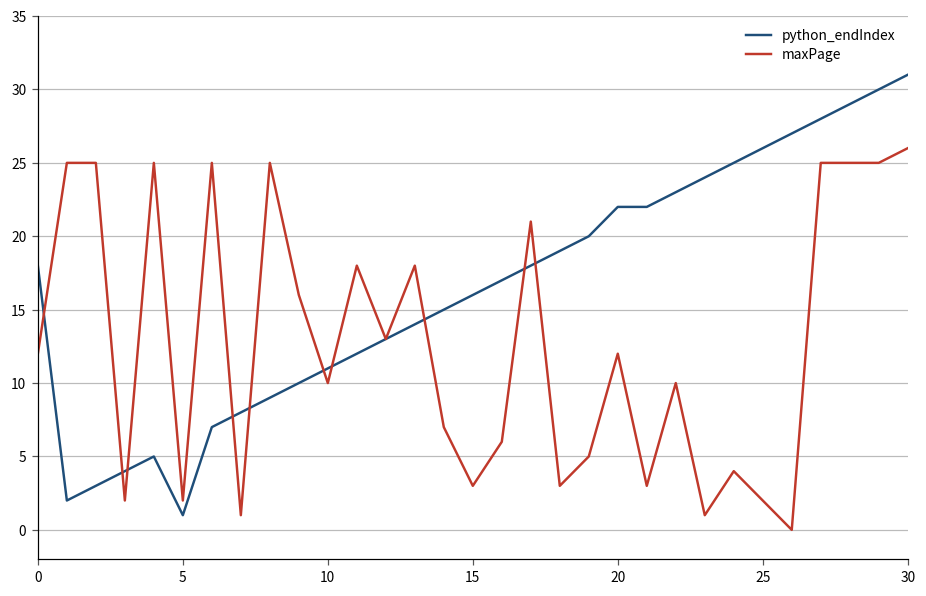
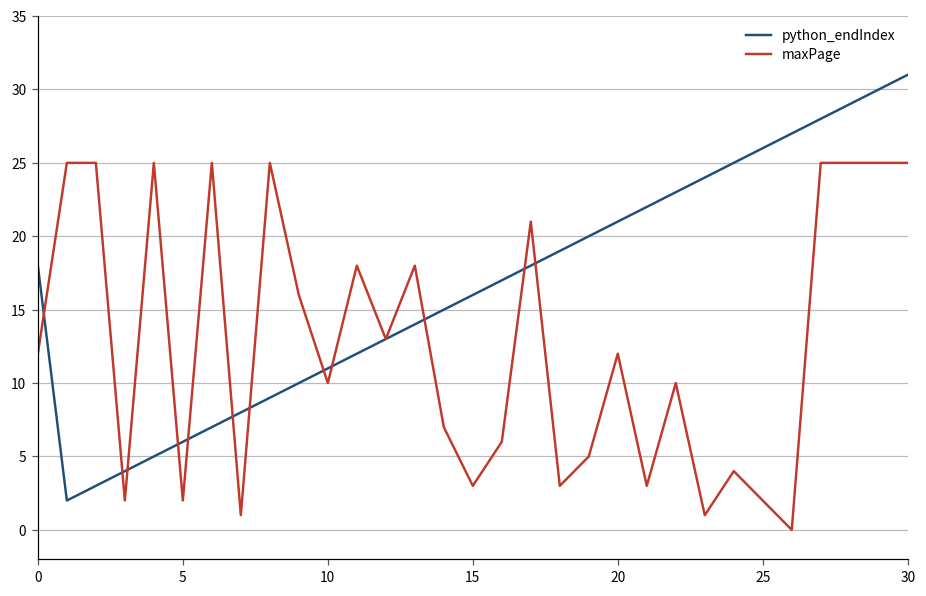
python_endIndex, 5: 1 -> 6
python_endIndex, 20: 22 -> 21
maxPage, 30: 26 -> 25
